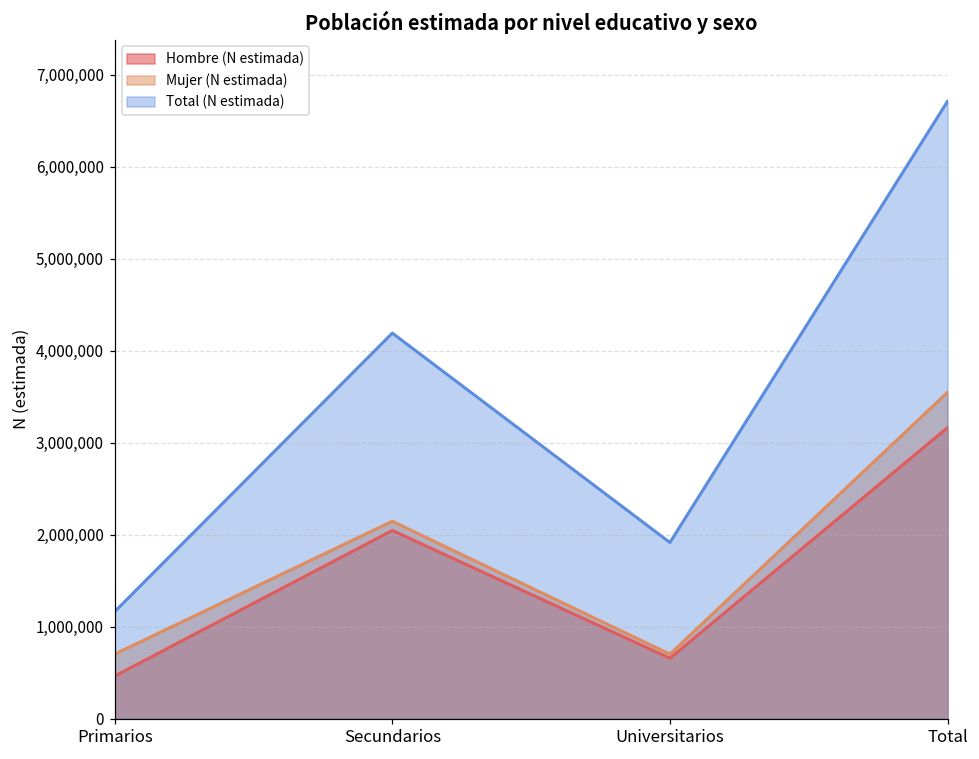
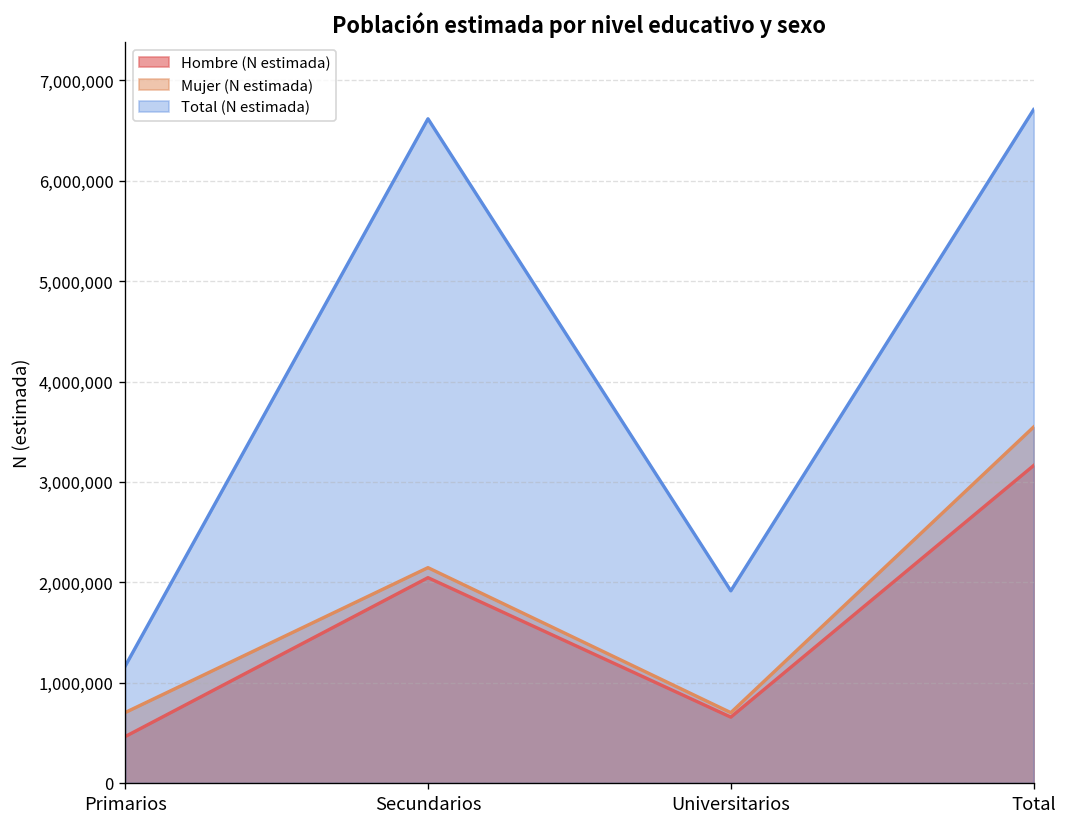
Total (N estimada), Secundarios: 4,200,000 -> 6,600,000
